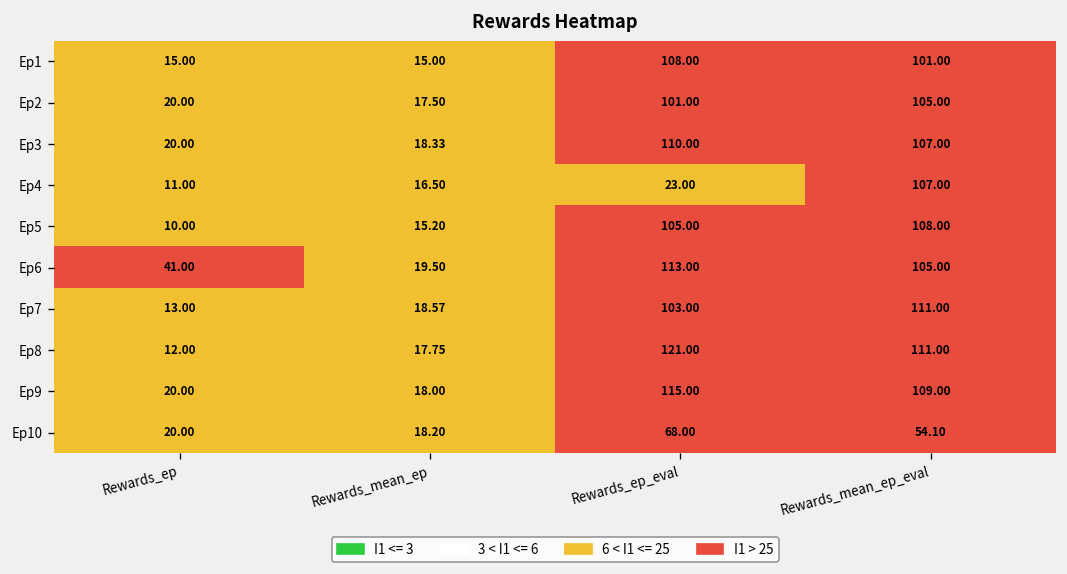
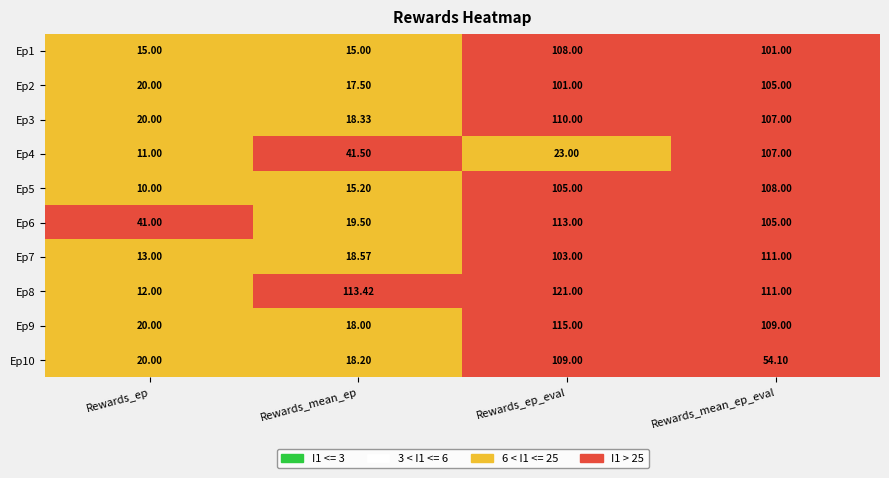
Ep4, Rewards_mean_ep: 16.50 -> 41.50
Ep8, Rewards_mean_ep: 17.75 -> 113.42
Ep10, Rewards_ep_eval: 68.00 -> 109.00
